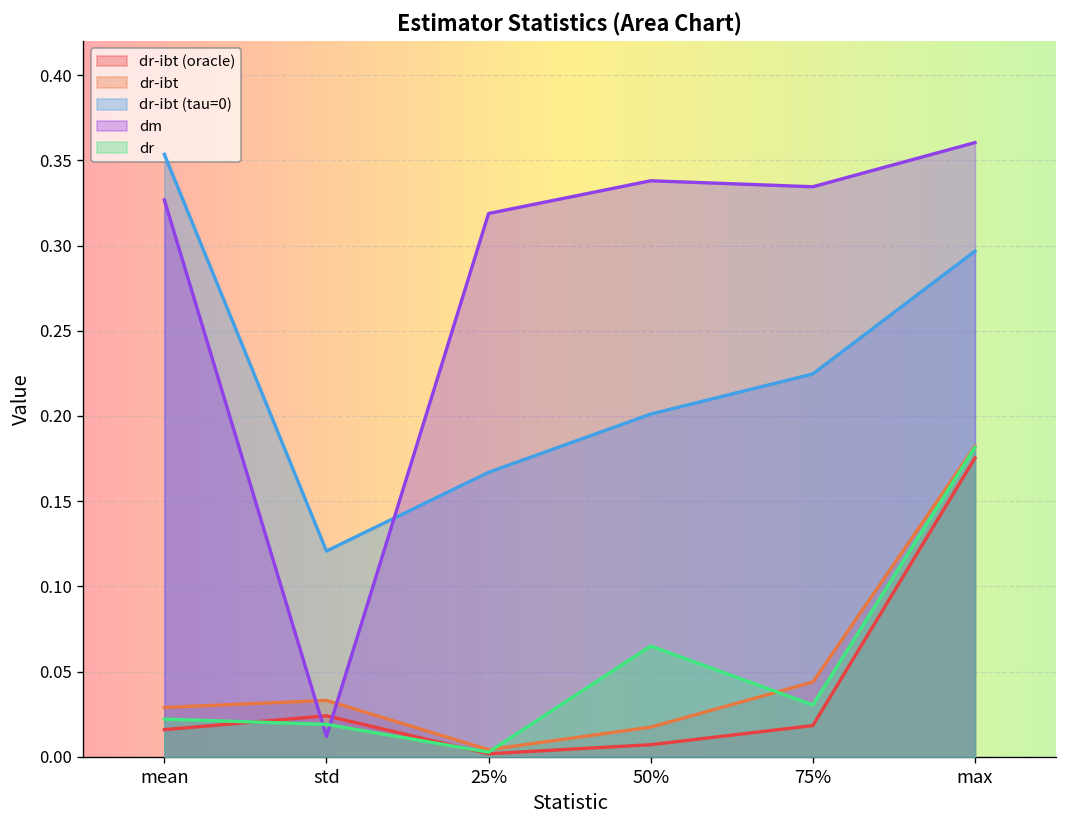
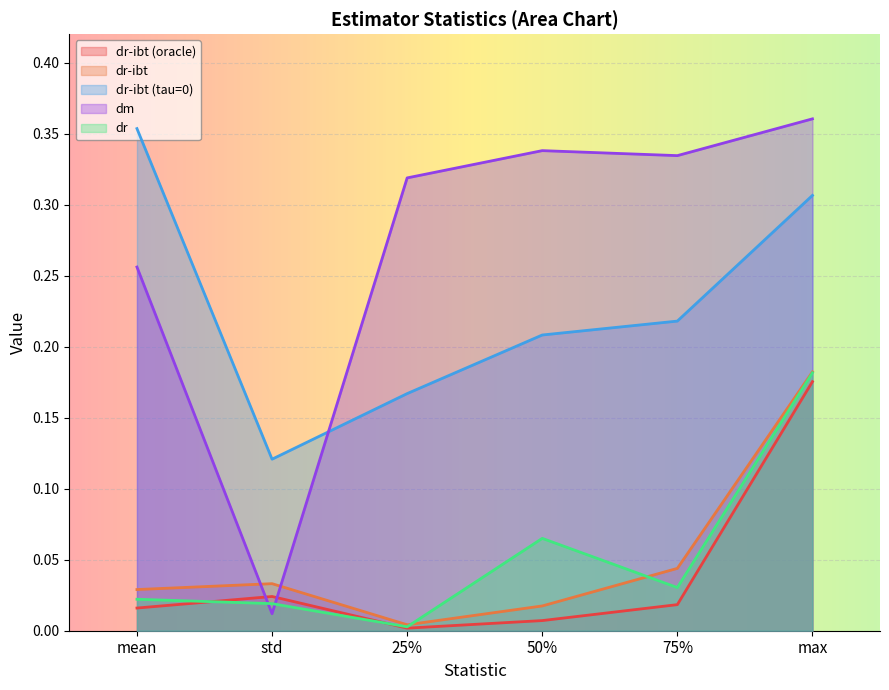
dm, mean: 0.327 -> 0.256
dr-ibt (tau=0), 50%: 0.201 -> 0.208
dr-ibt (tau=0), 75%: 0.225 -> 0.218
dr-ibt (tau=0), max: 0.297 -> 0.306
